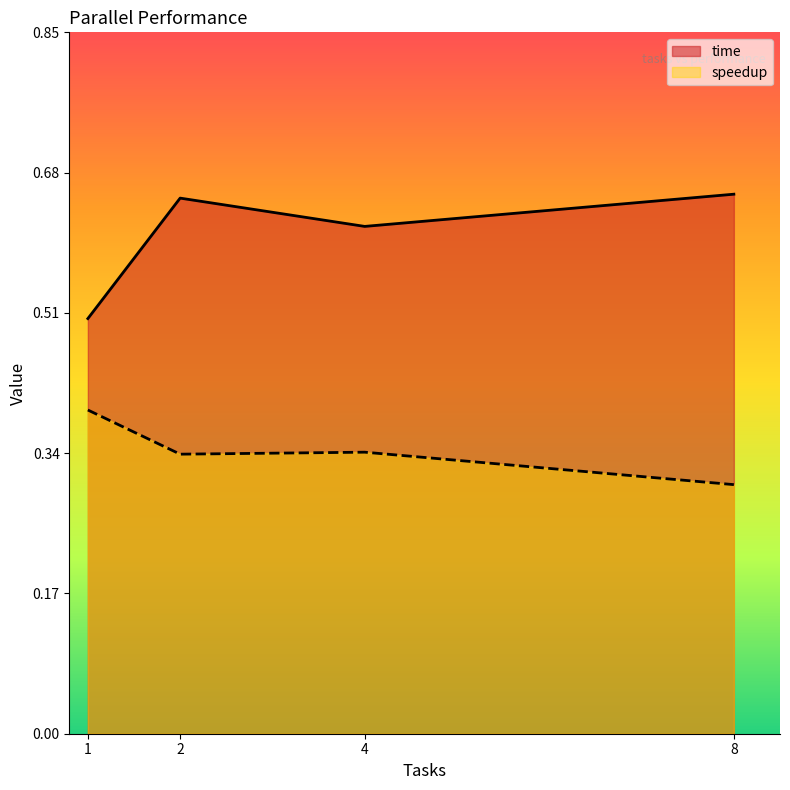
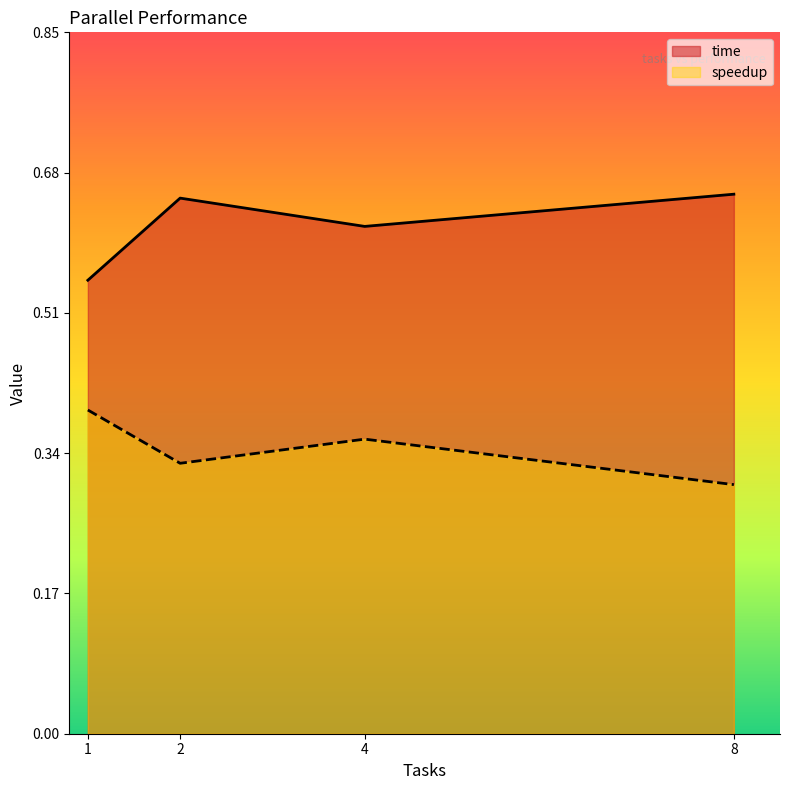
time, 1: 0.50 -> 0.55
speedup, 2: 0.34 -> 0.33
speedup, 4: 0.34 -> 0.36
